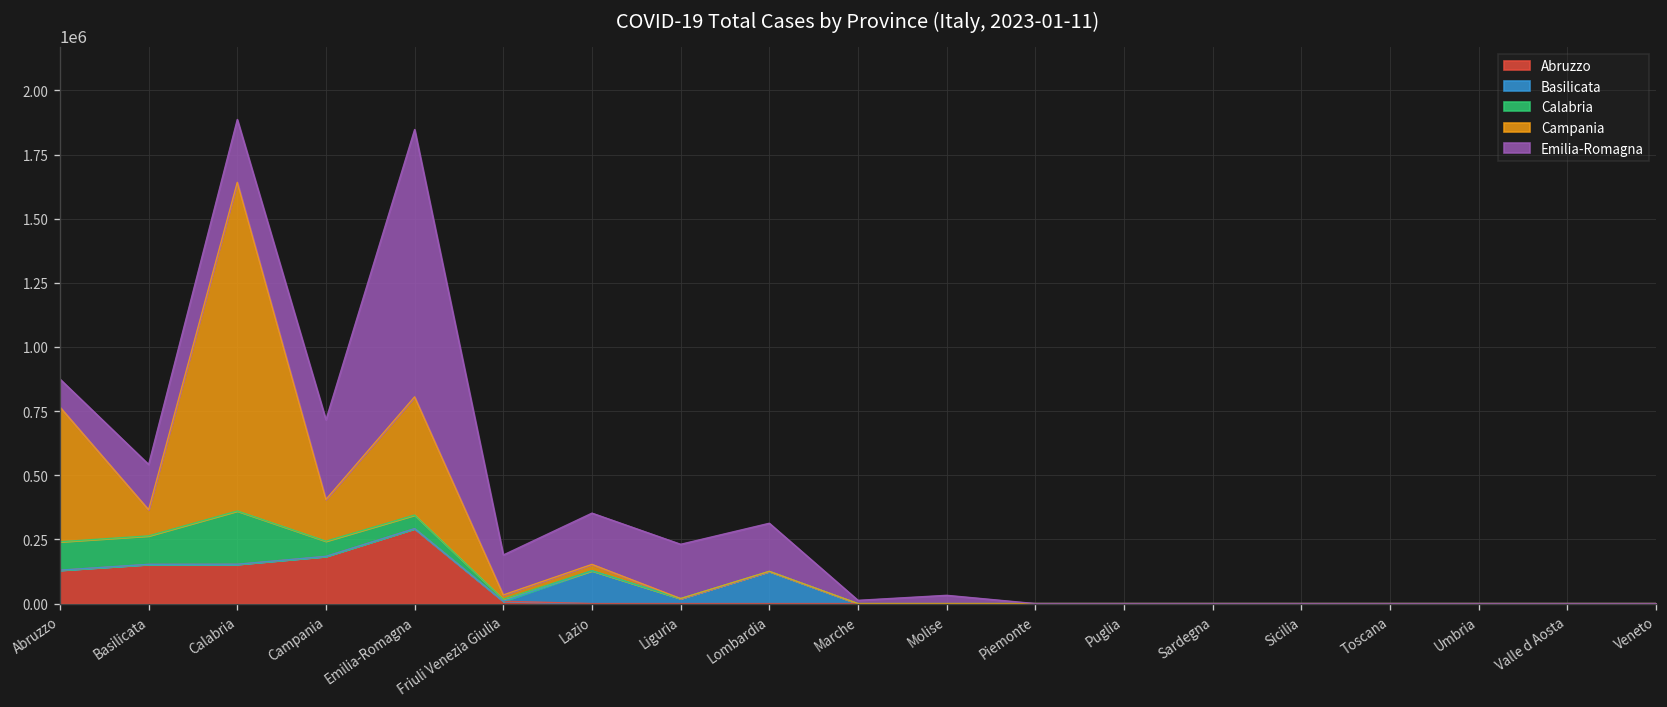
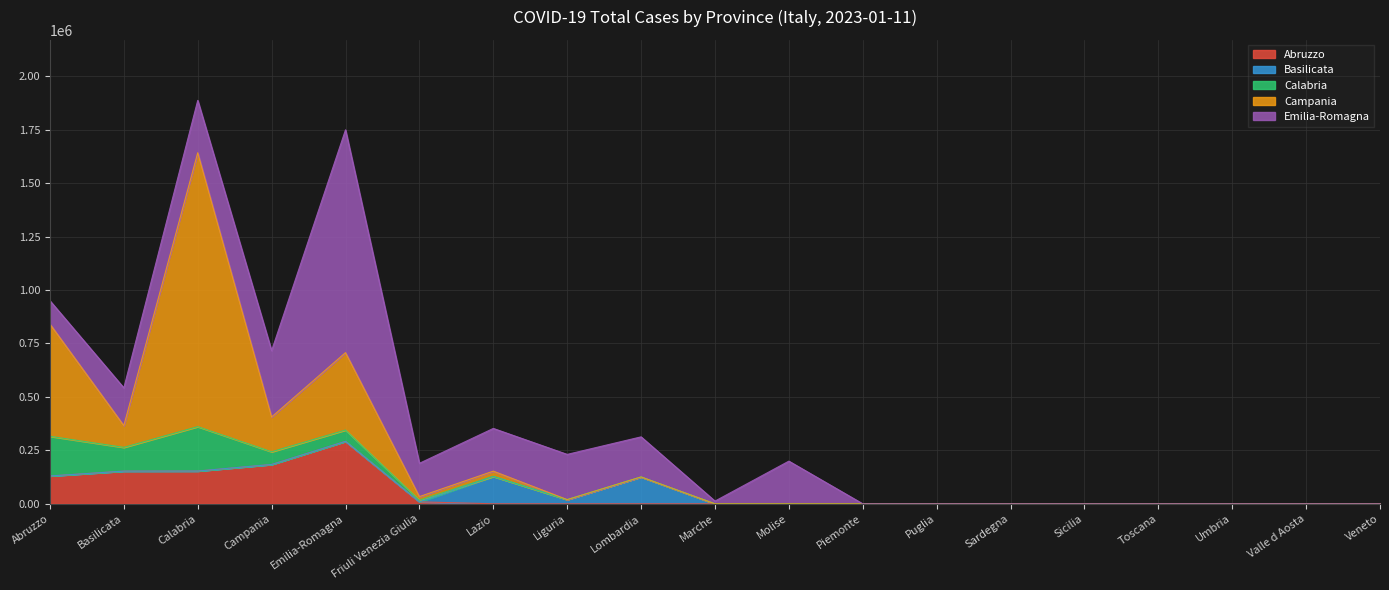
Calabria, Abruzzo: 110000 -> 190000
Campania, Emilia-Romagna: 460000 -> 360000
Emilia-Romagna, Molise: 30000 -> 200000
